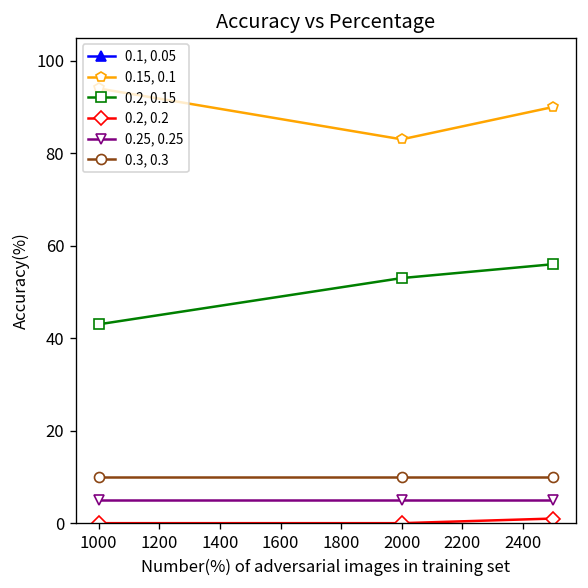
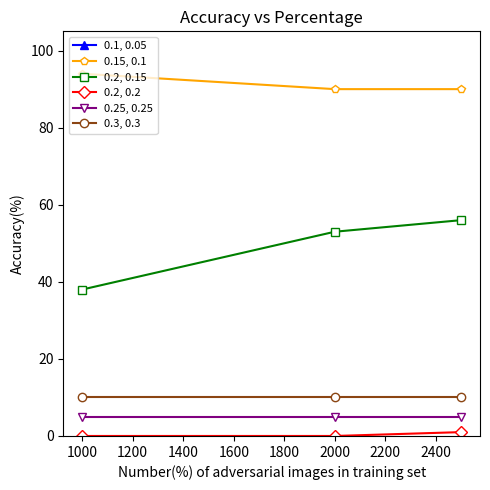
0.2, 0.15, 1000: 43 -> 38
0.15, 0.1, 2000: 83 -> 90
